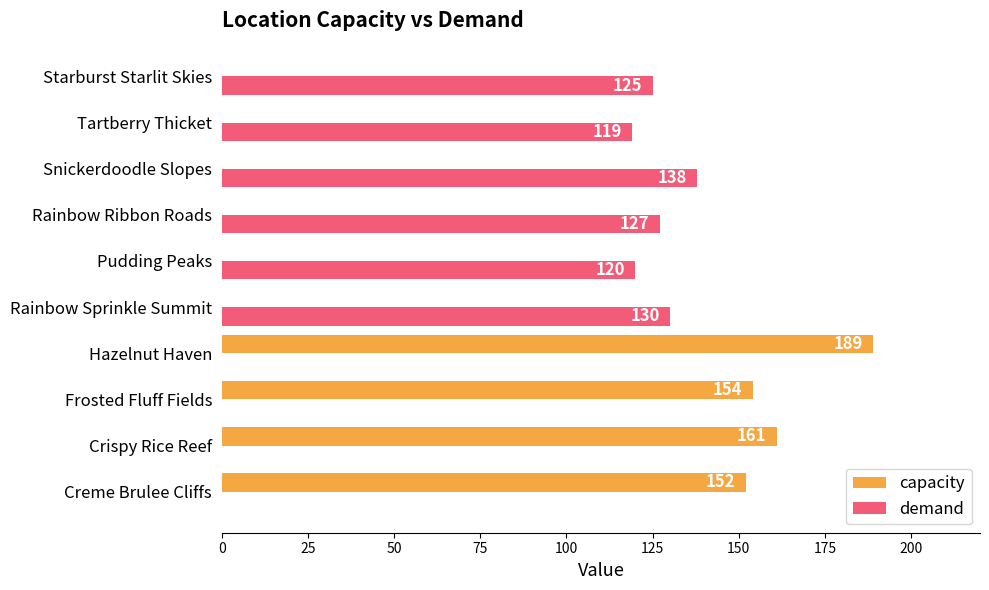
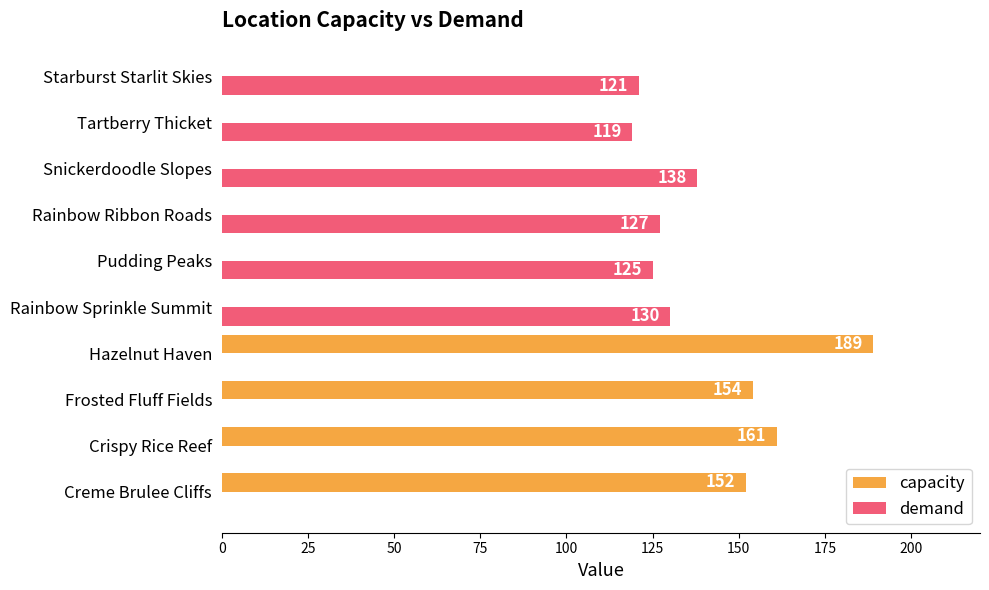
demand, Starburst Starlit Skies: 125 -> 121
demand, Pudding Peaks: 120 -> 125
